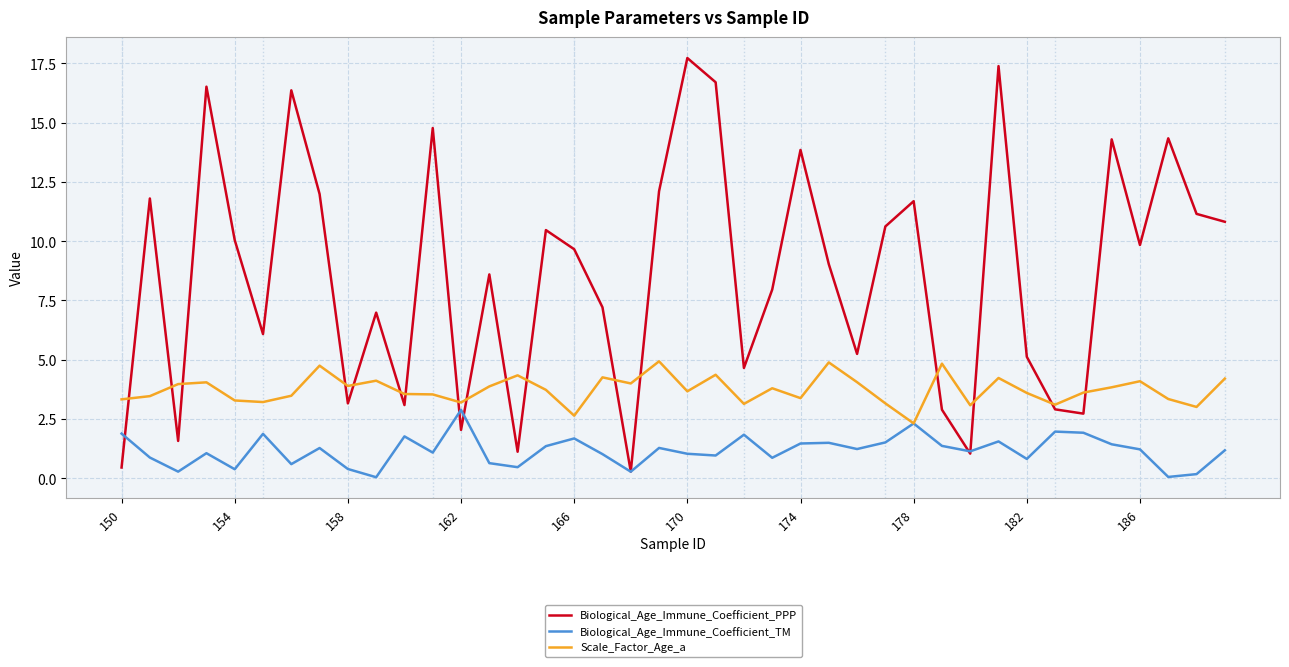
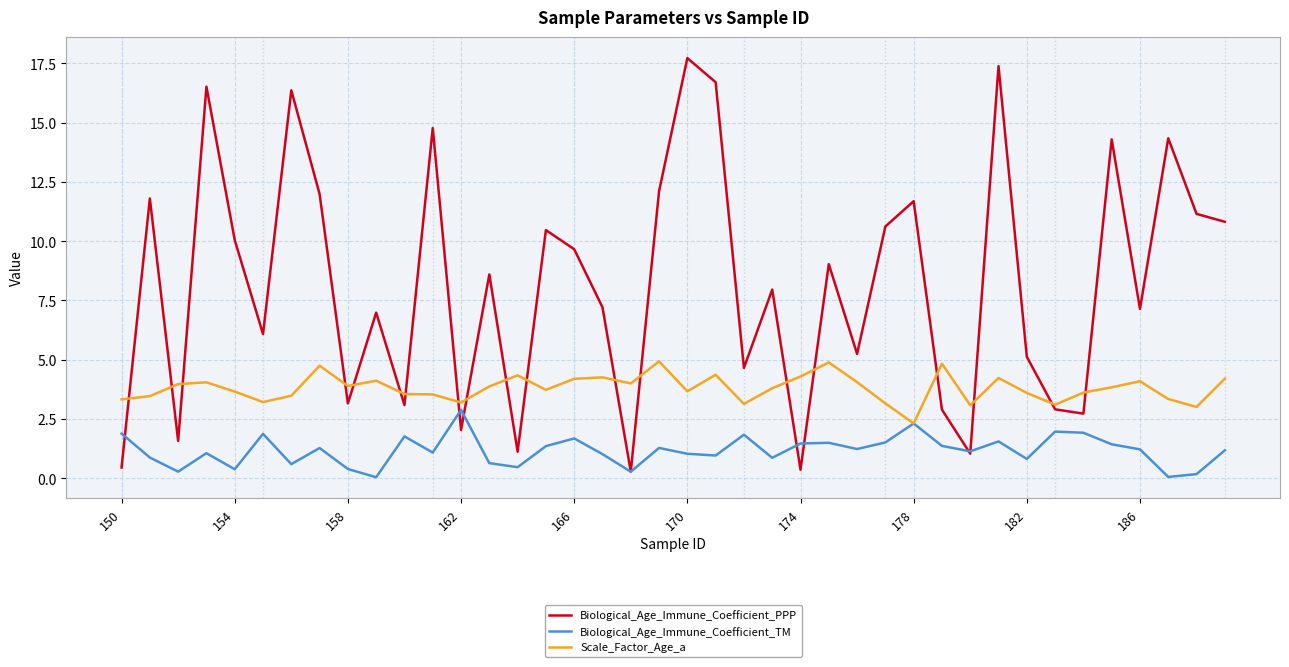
Scale_Factor_Age_a, 154: 3.3 -> 3.7
Scale_Factor_Age_a, 166: 2.6 -> 4.2
Biological_Age_Immune_Coefficient_PPP, 174: 13.8 -> 0.4
Scale_Factor_Age_a, 174: 3.4 -> 4.3
Biological_Age_Immune_Coefficient_PPP, 186: 9.8 -> 7.1
